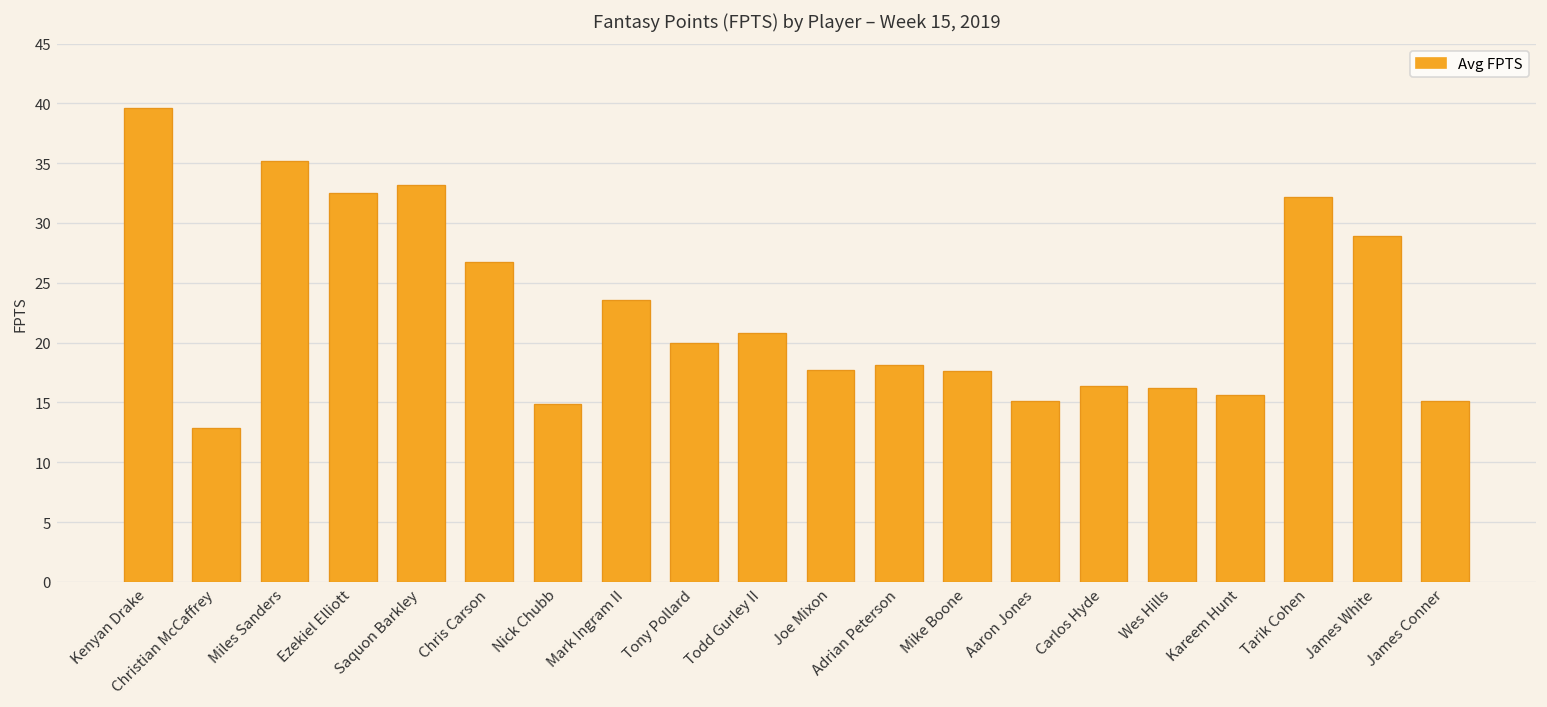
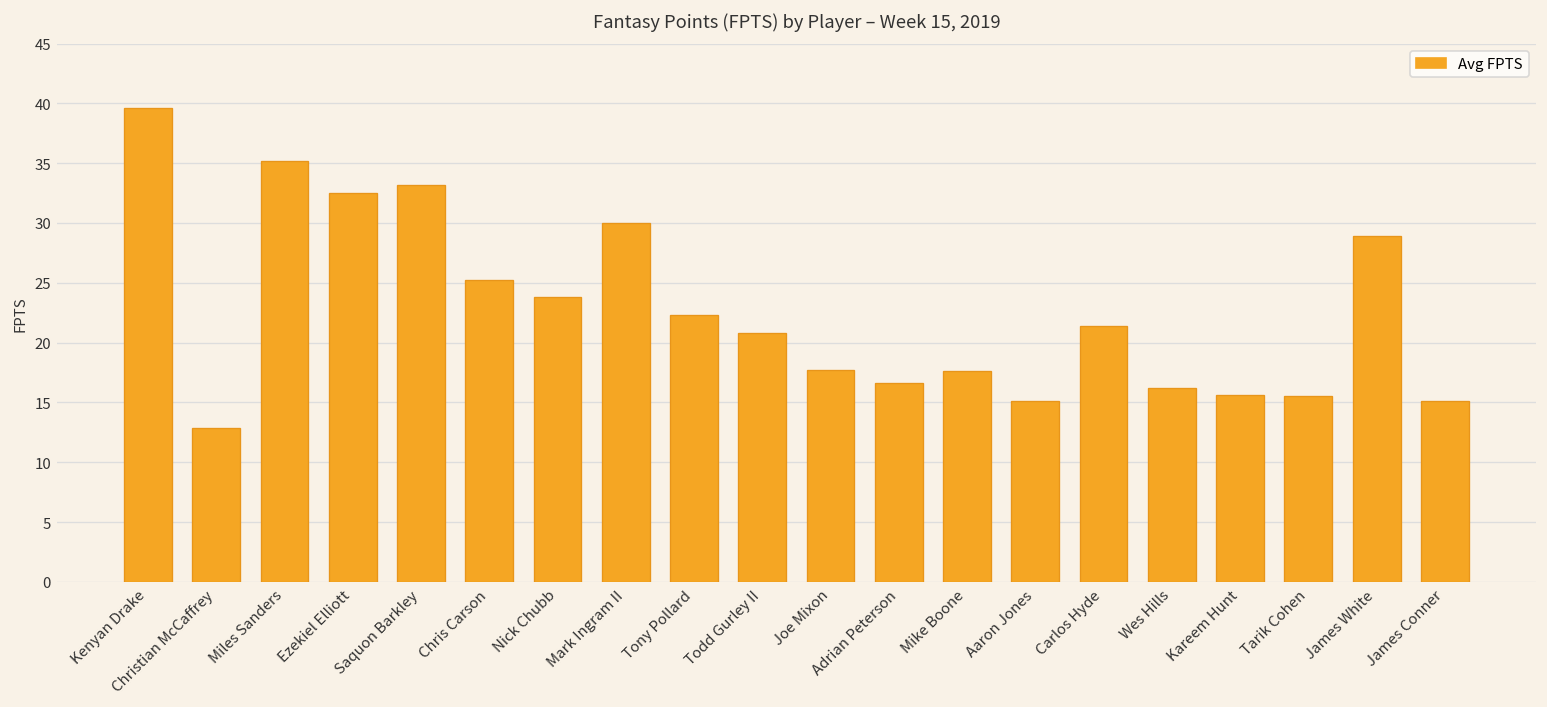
Chris Carson: 27 -> 25
Nick Chubb: 15 -> 24
Mark Ingram II: 24 -> 30
Tony Pollard: 20 -> 22
Adrian Peterson: 18 -> 17
Carlos Hyde: 16 -> 21
Tarik Cohen: 32 -> 16
